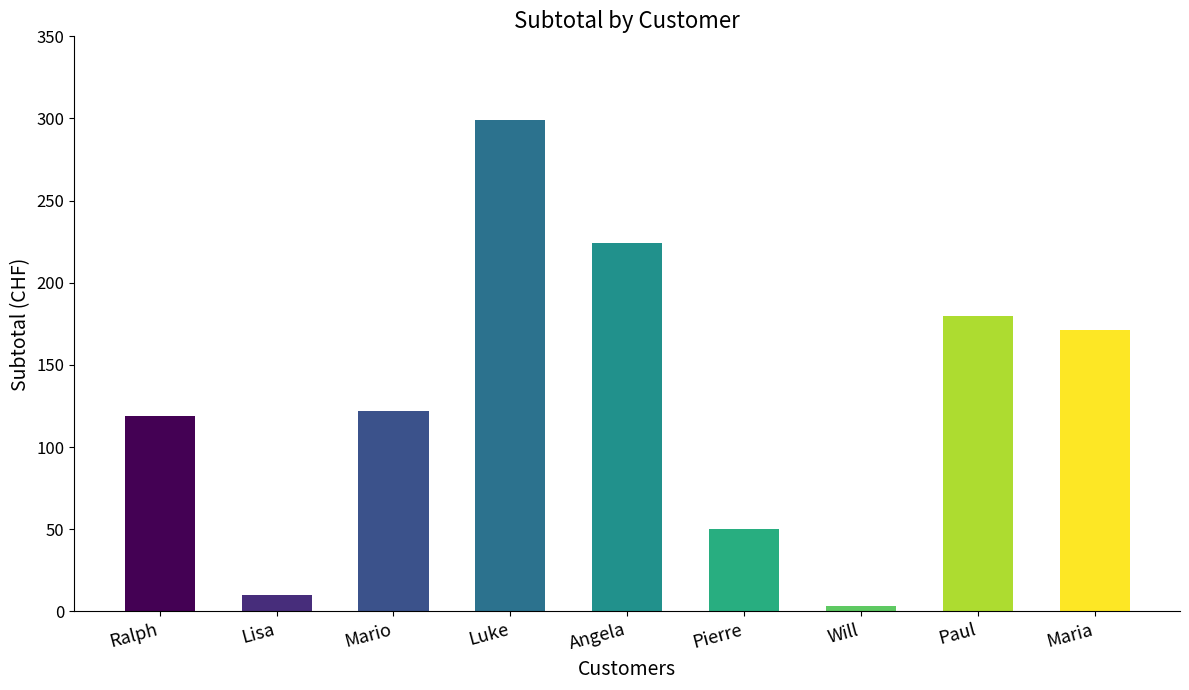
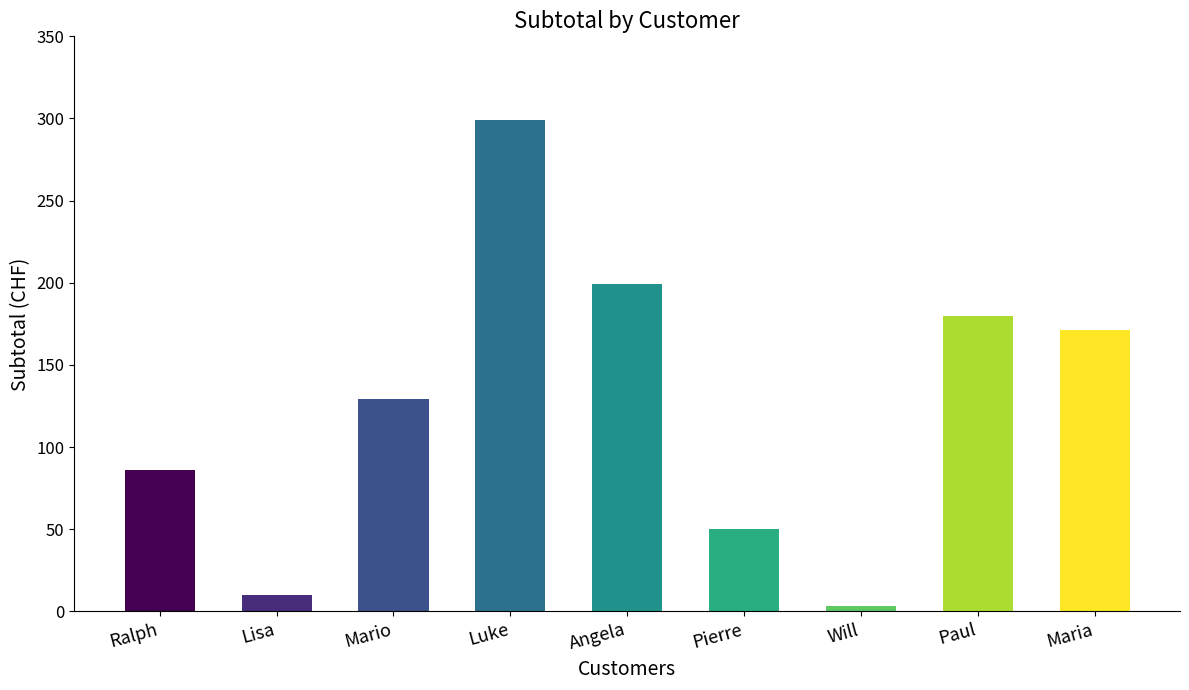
Ralph: 119 -> 86
Mario: 122 -> 129
Angela: 224 -> 199
